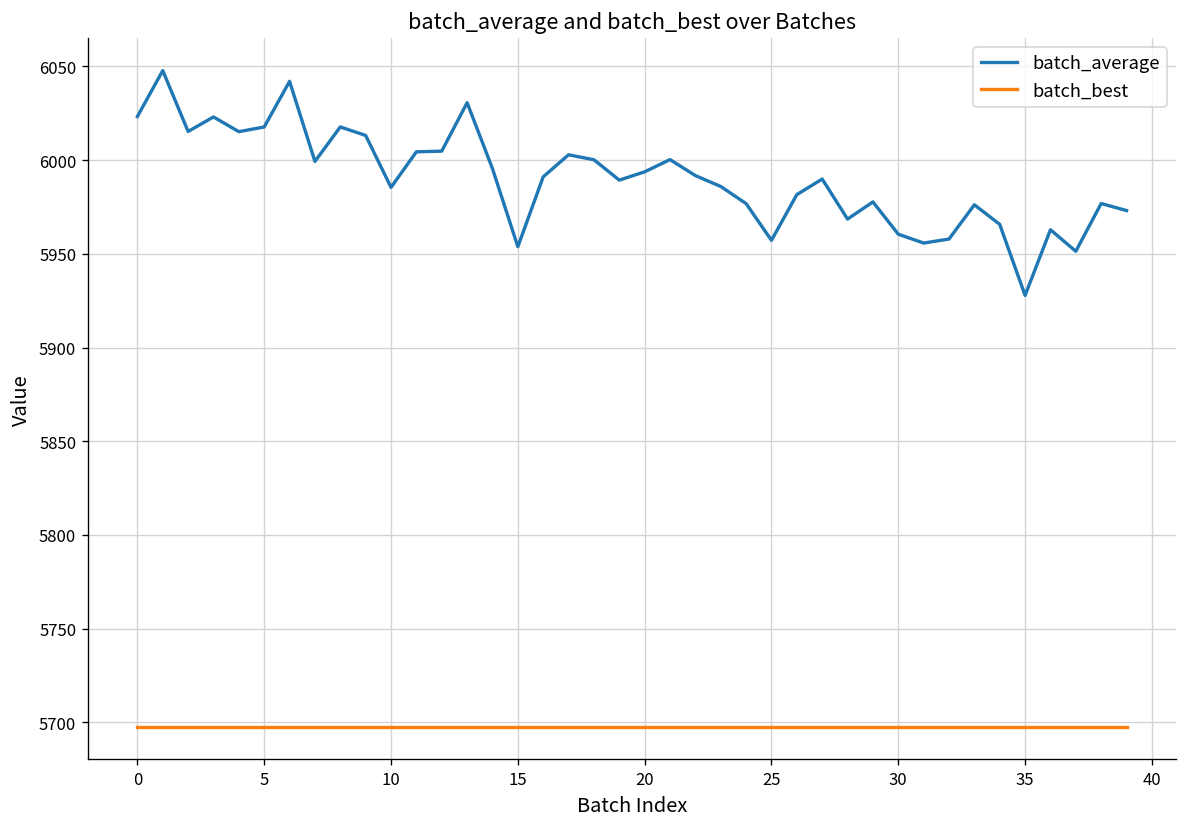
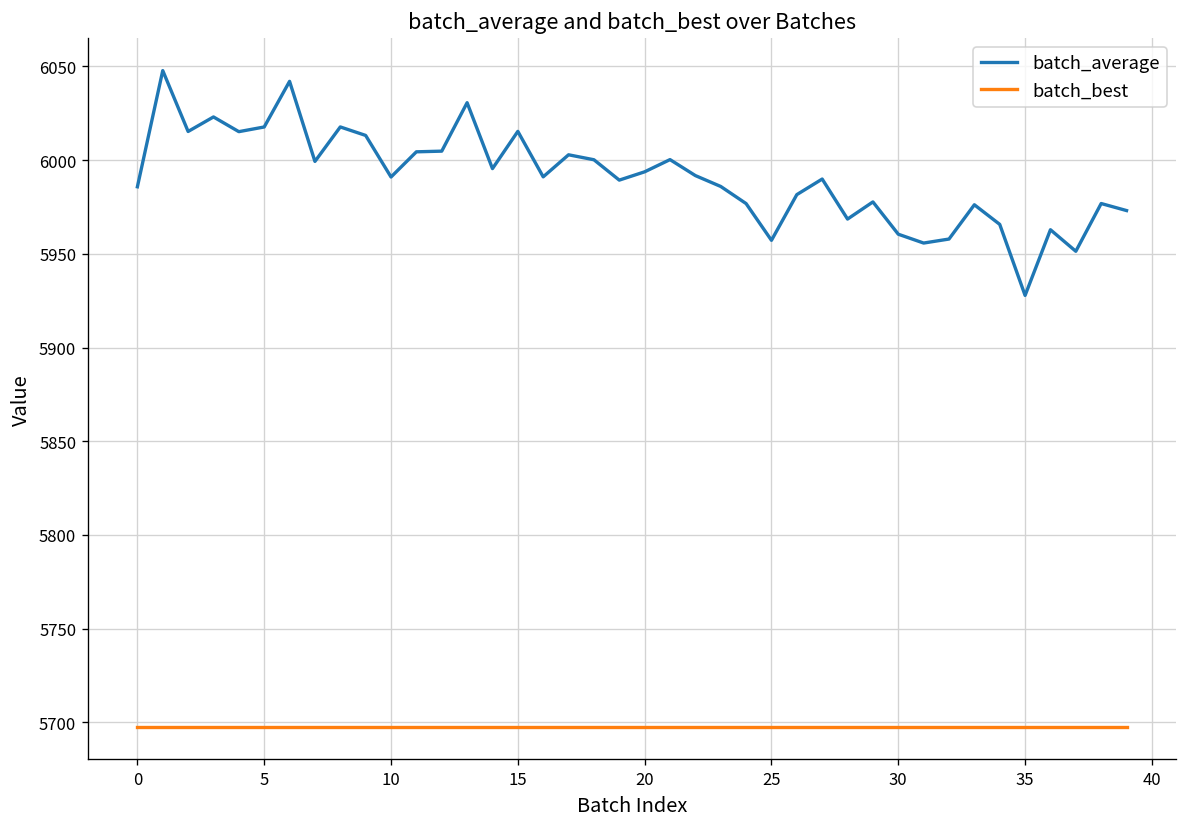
batch_average, 0: 6023 -> 5986
batch_average, 10: 5985 -> 5991
batch_average, 15: 5954 -> 6015
